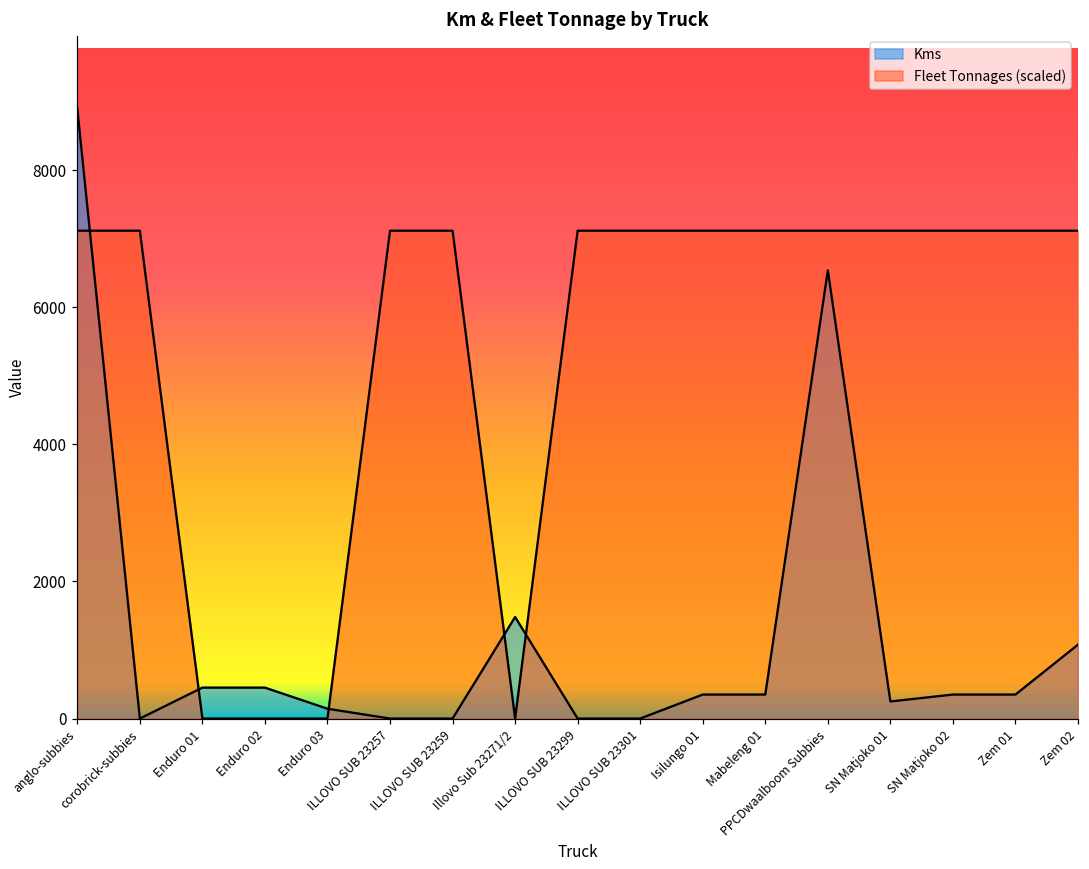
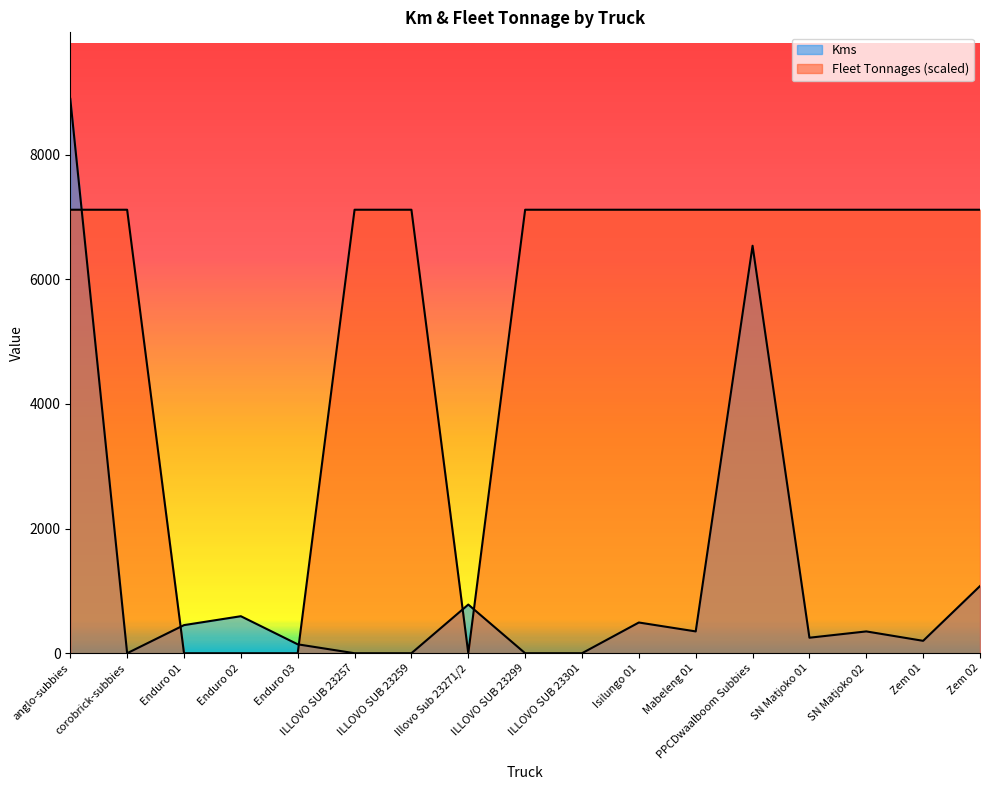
Kms, Enduro 02: 500 -> 600
Kms, Illovo Sub 23271/2: 1500 -> 800
Kms, Isilungo 01: 400 -> 500
Kms, Zem 01: 400 -> 200
